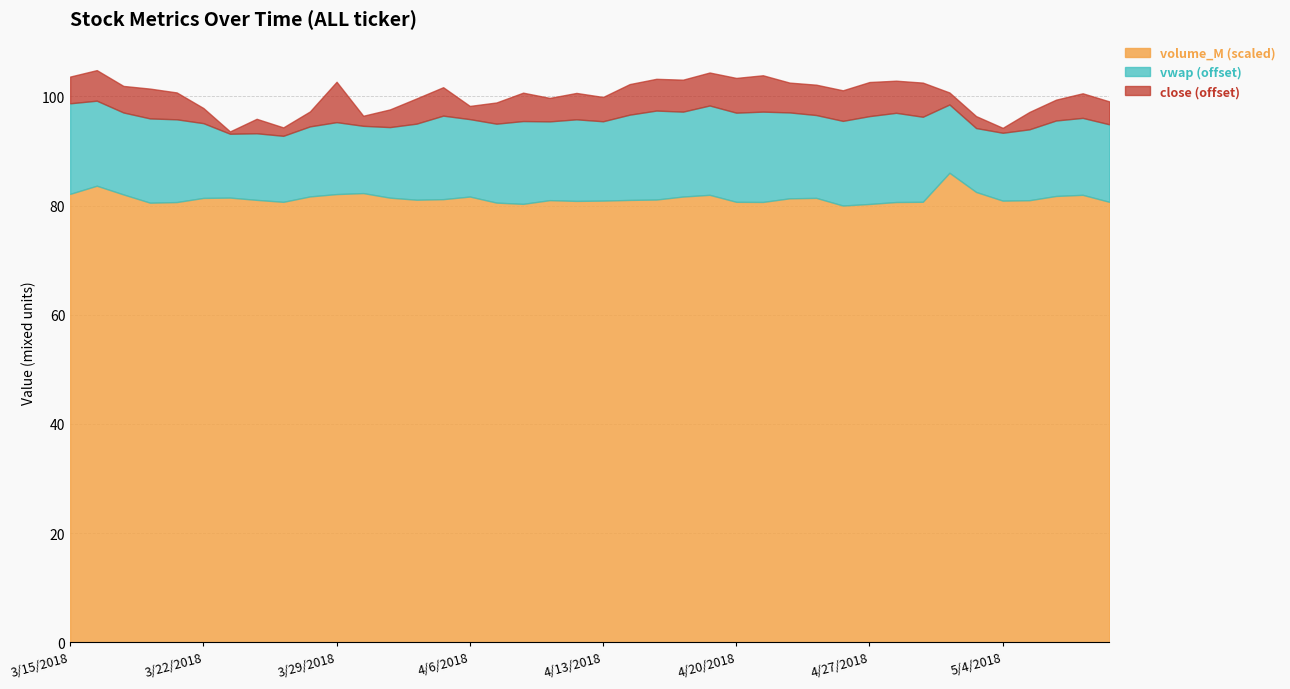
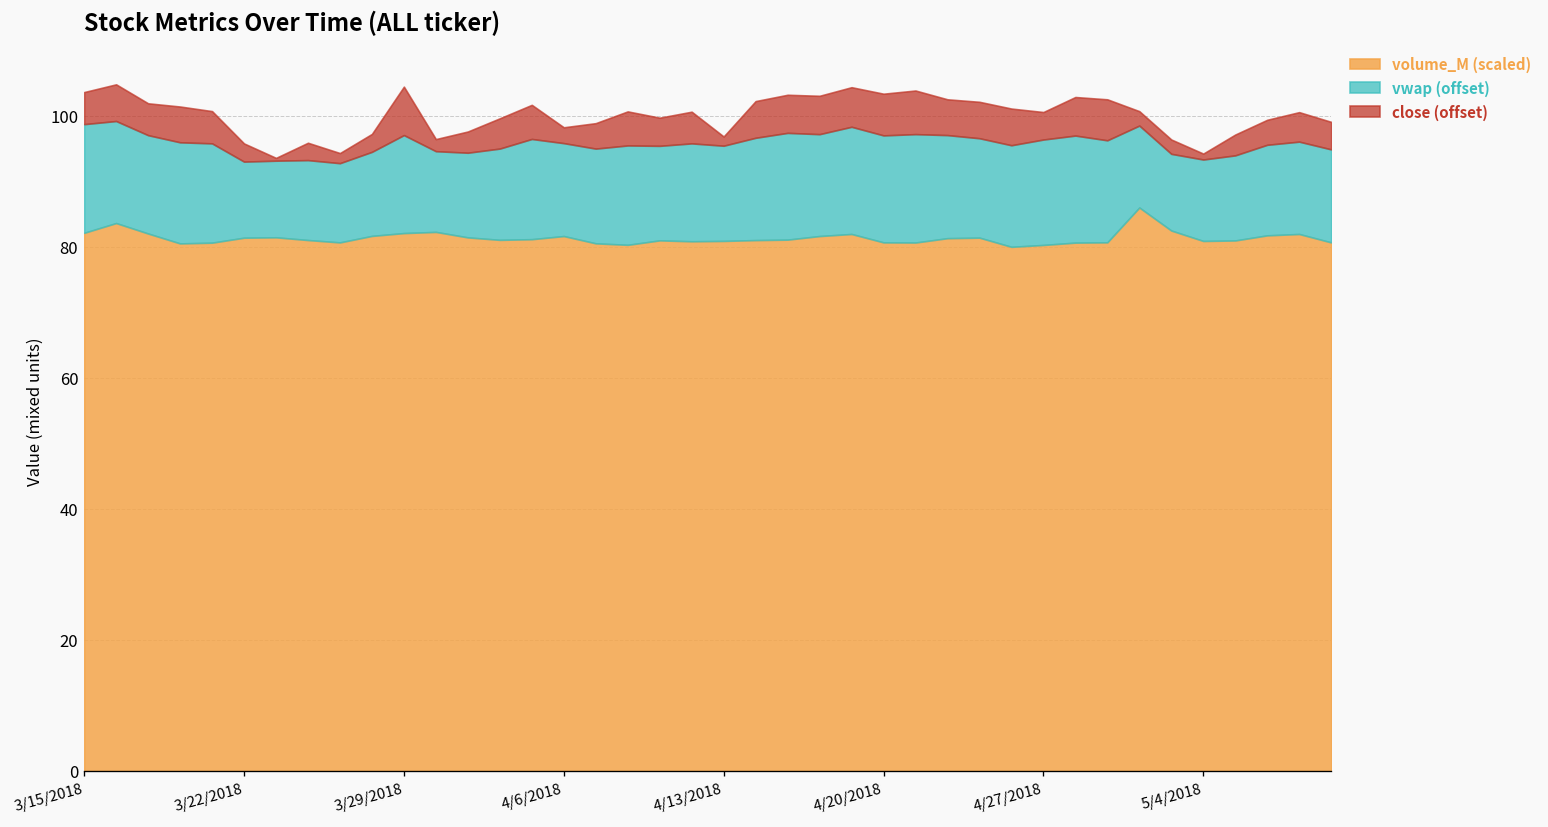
vwap (offset), 3/22/2018: 14 -> 12
vwap (offset), 3/29/2018: 13 -> 15
close (offset), 4/13/2018: 4 -> 1
close (offset), 4/27/2018: 6 -> 4
